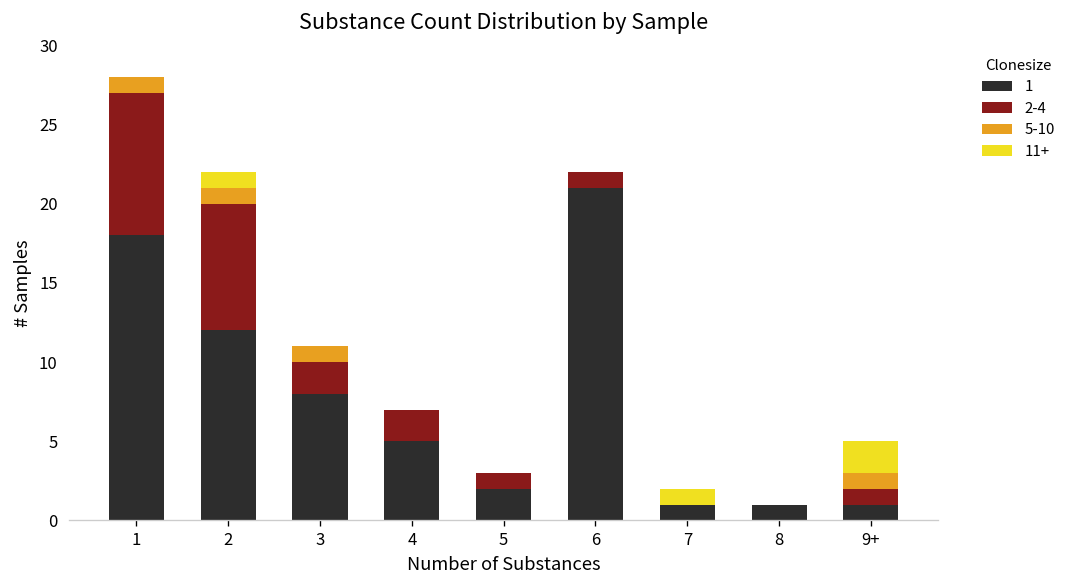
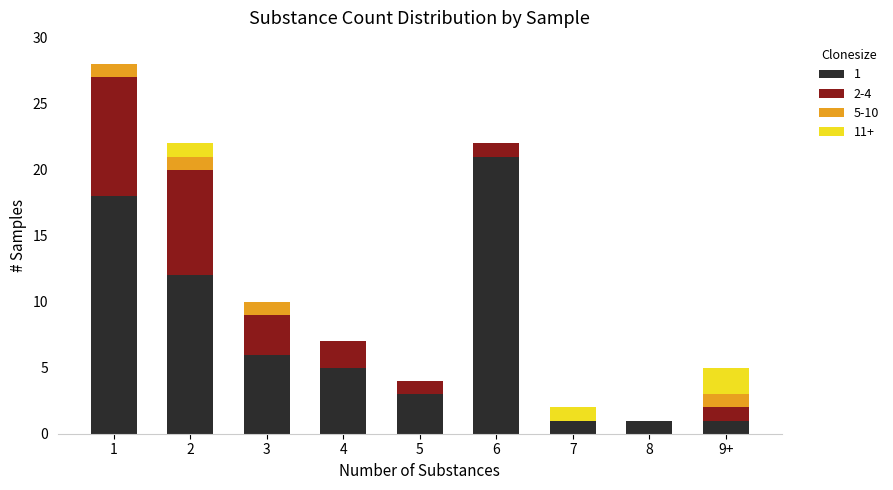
1, 3: 8 -> 6
2-4, 3: 2 -> 3
1, 5: 2 -> 3
